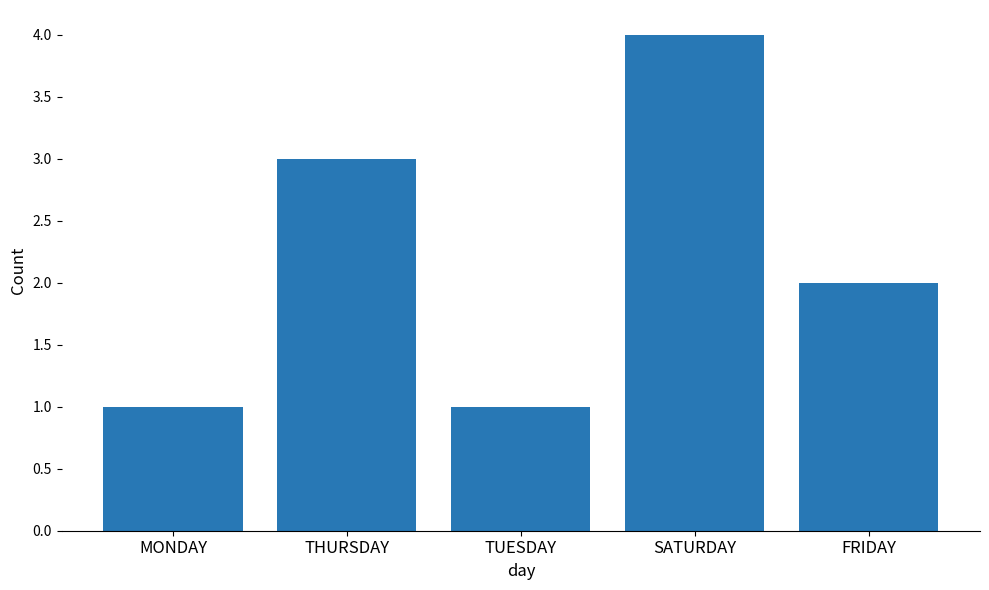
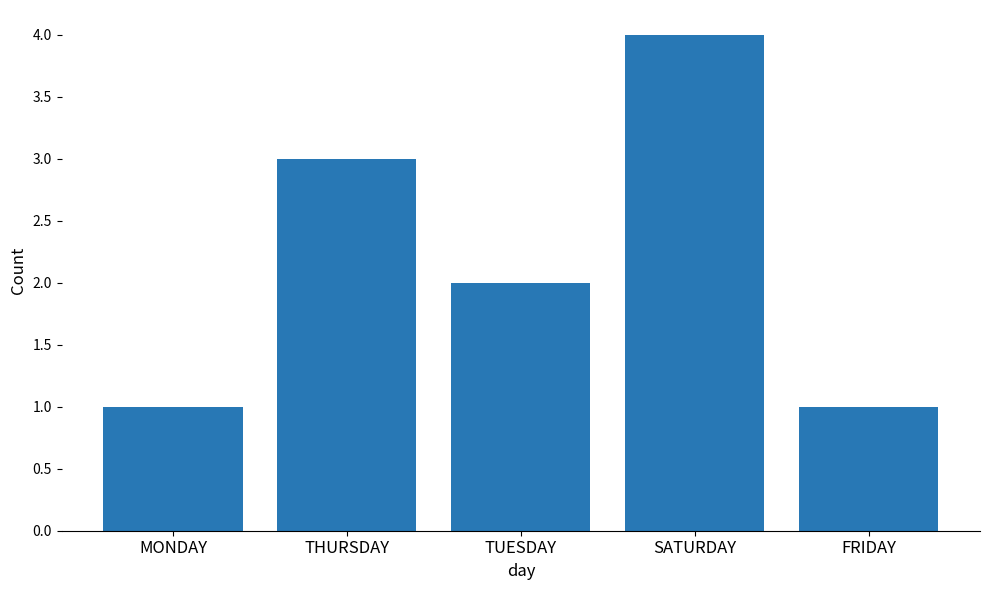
TUESDAY: 1 -> 2
FRIDAY: 2 -> 1
